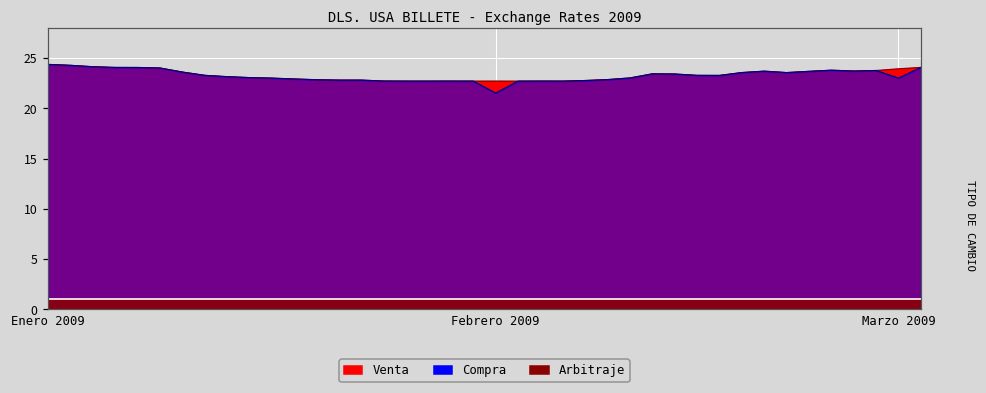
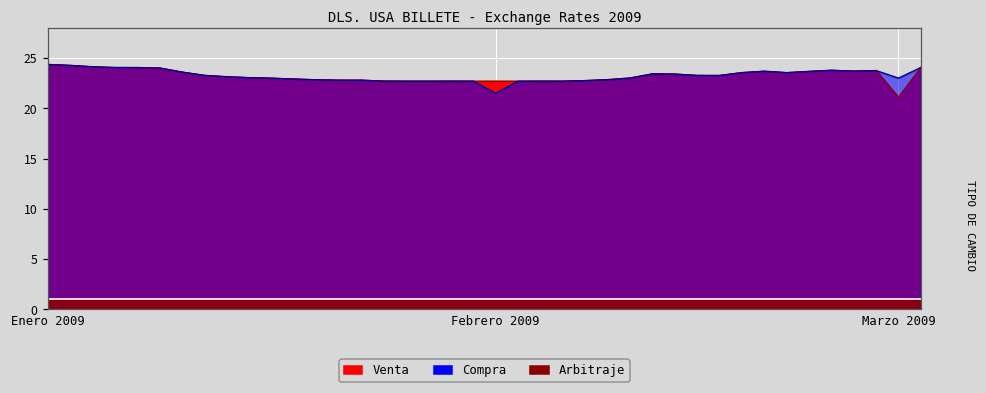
Venta, Marzo 2009: 24 -> 21
